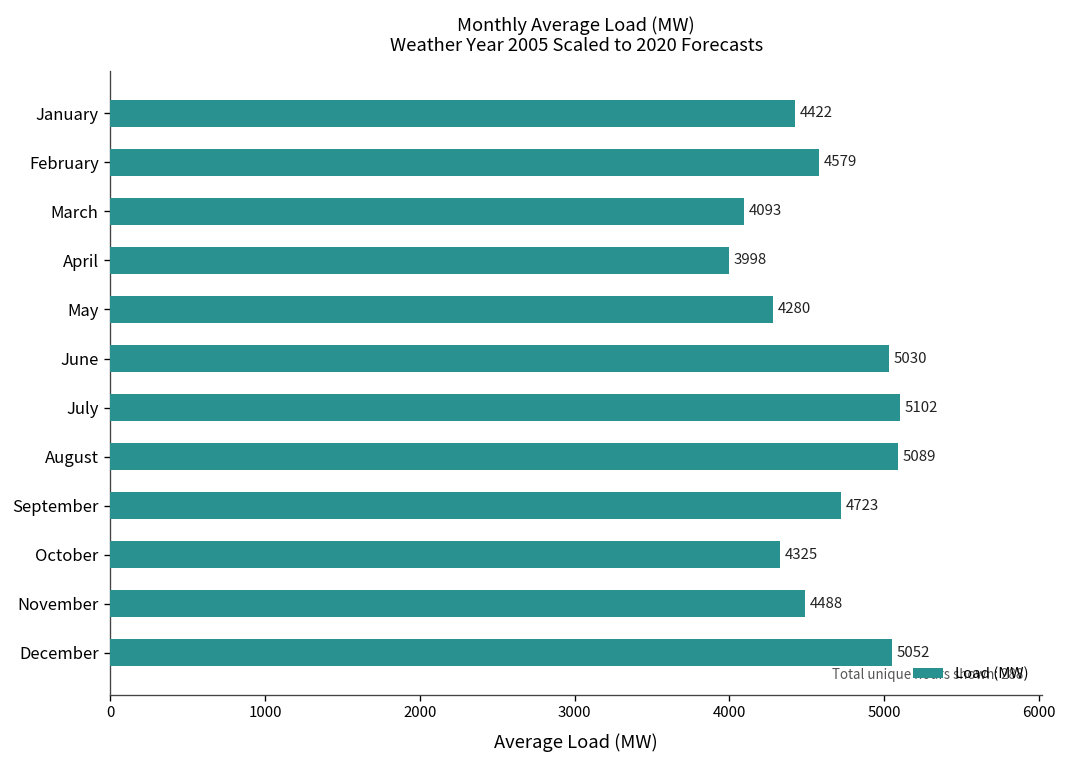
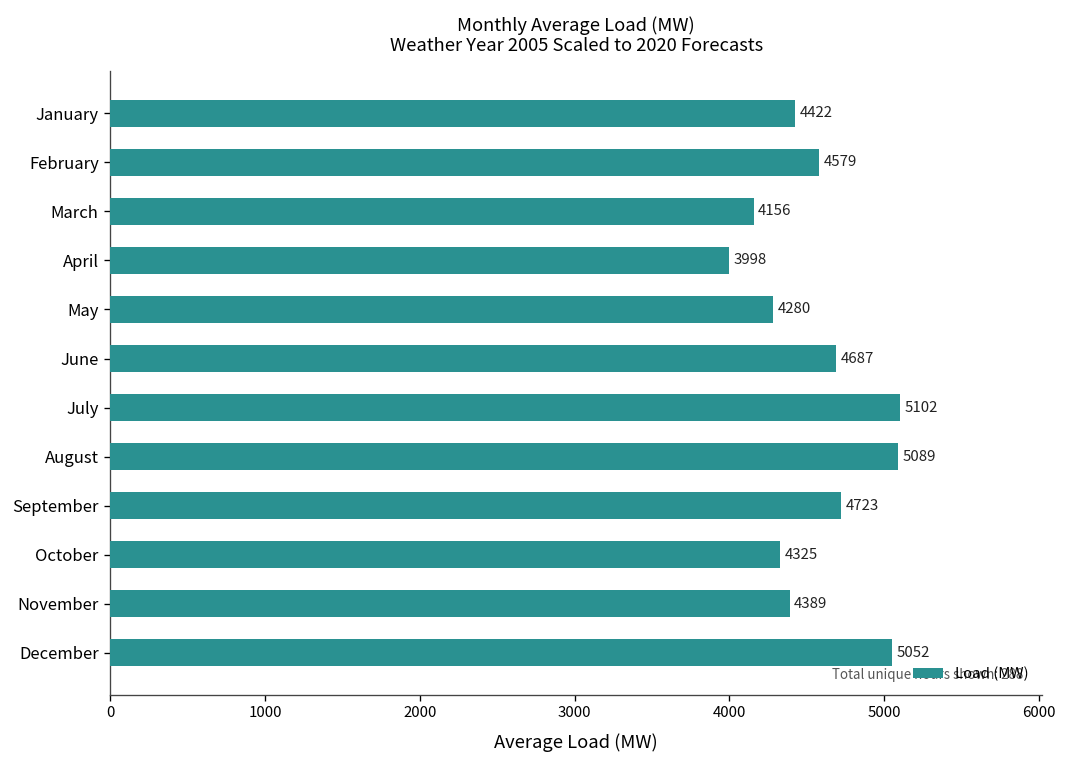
March: 4093 -> 4156
June: 5030 -> 4687
November: 4488 -> 4389
